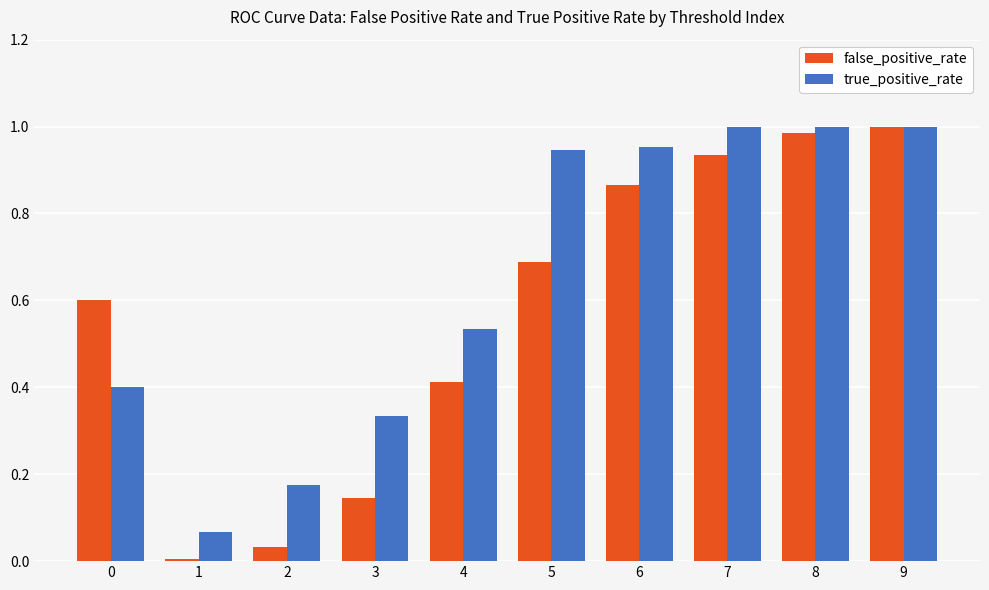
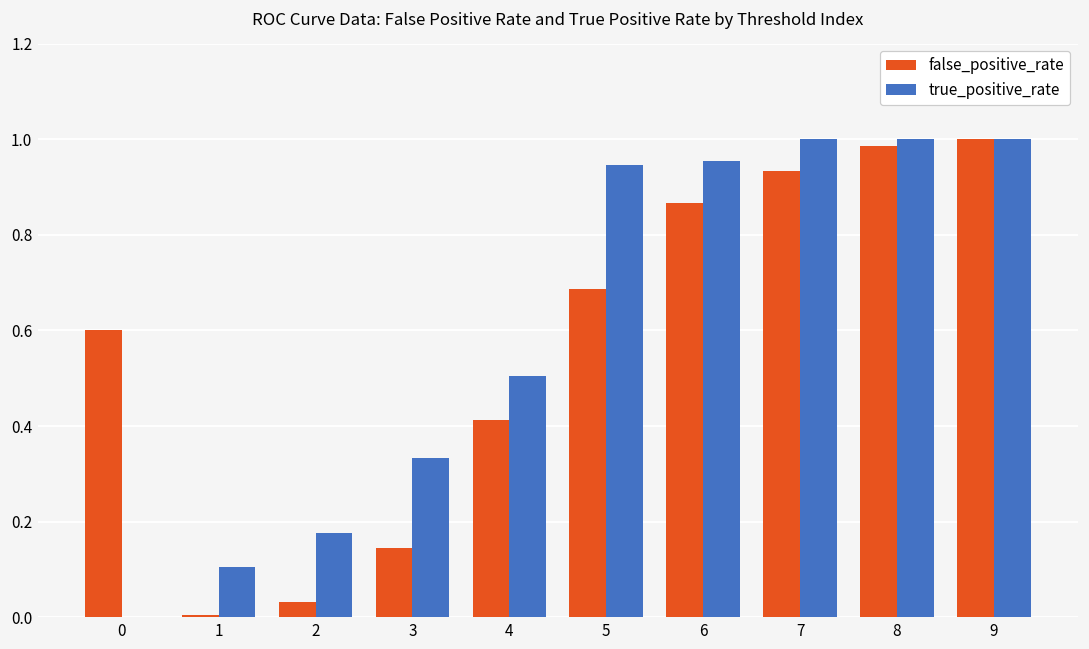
true_positive_rate, 0: 0.4 -> 0.0
true_positive_rate, 1: 0.07 -> 0.10
true_positive_rate, 4: 0.53 -> 0.51
